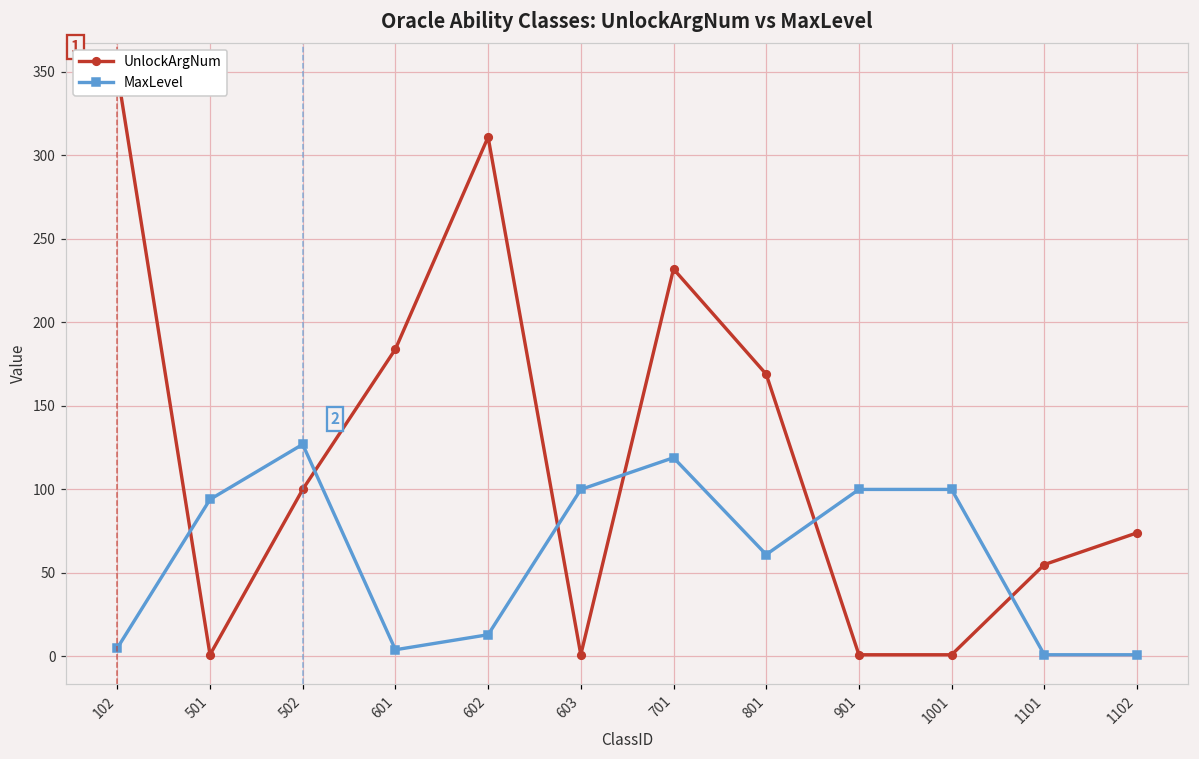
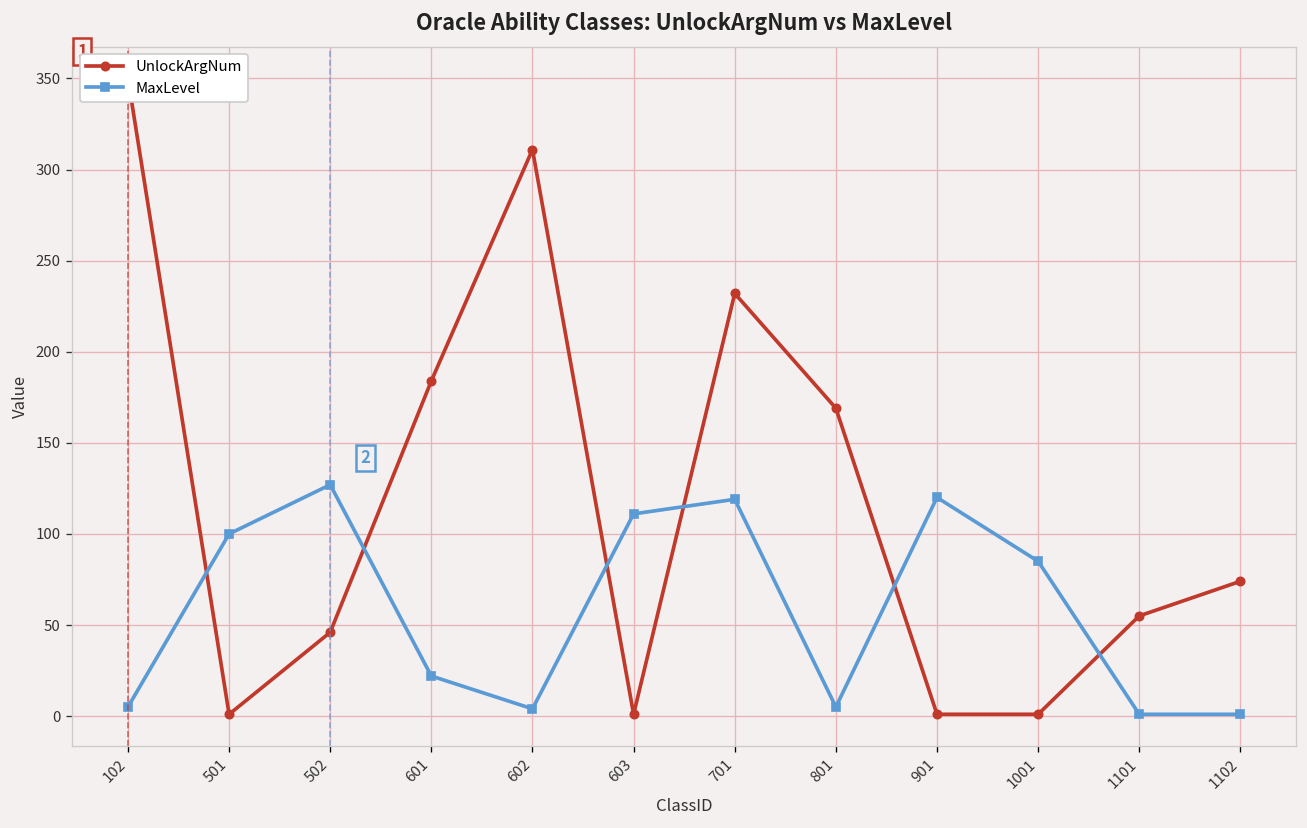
MaxLevel, 501: 94 -> 100
UnlockArgNum, 502: 100 -> 46
MaxLevel, 601: 4 -> 22
MaxLevel, 602: 13 -> 4
MaxLevel, 603: 100 -> 111
MaxLevel, 801: 61 -> 5
MaxLevel, 901: 100 -> 120
MaxLevel, 1001: 100 -> 85
